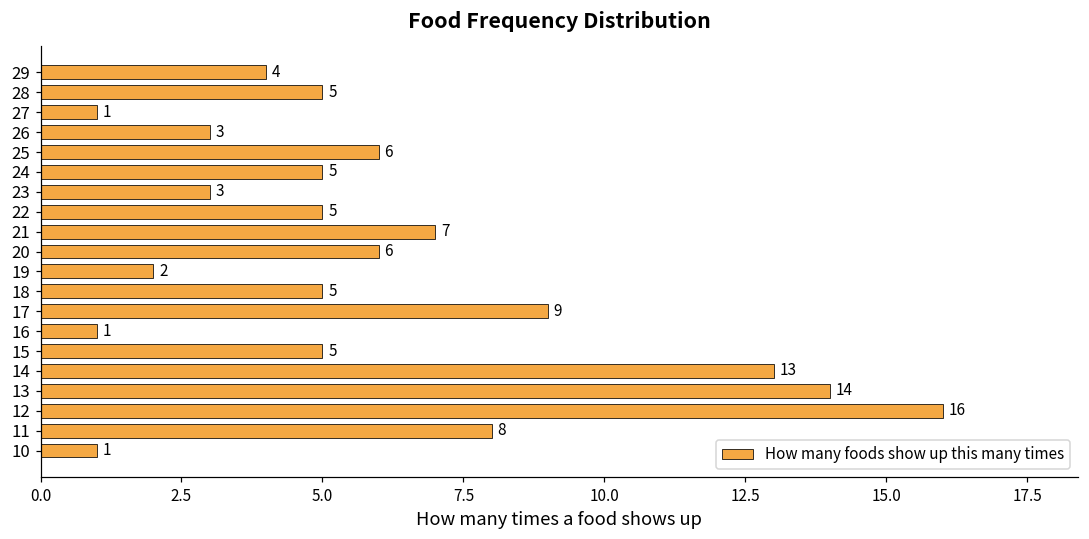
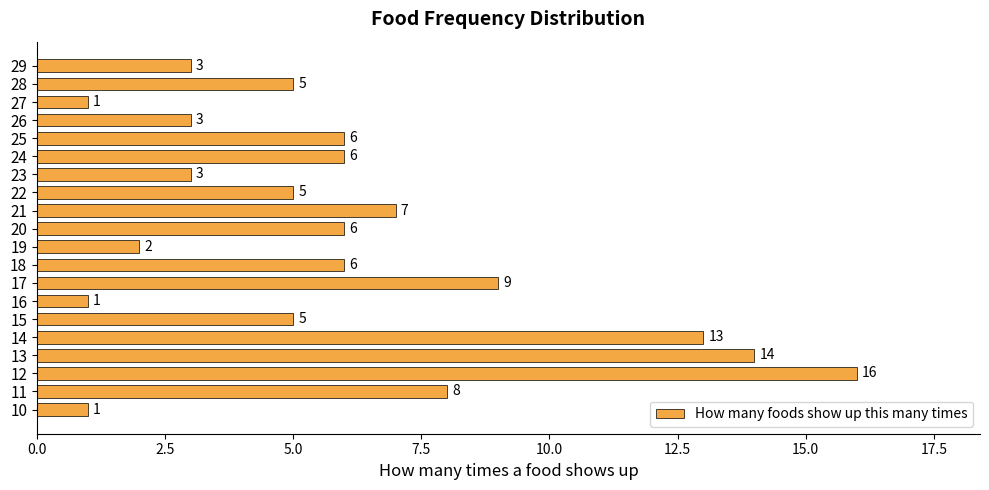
29: 4 -> 3
24: 5 -> 6
18: 5 -> 6
